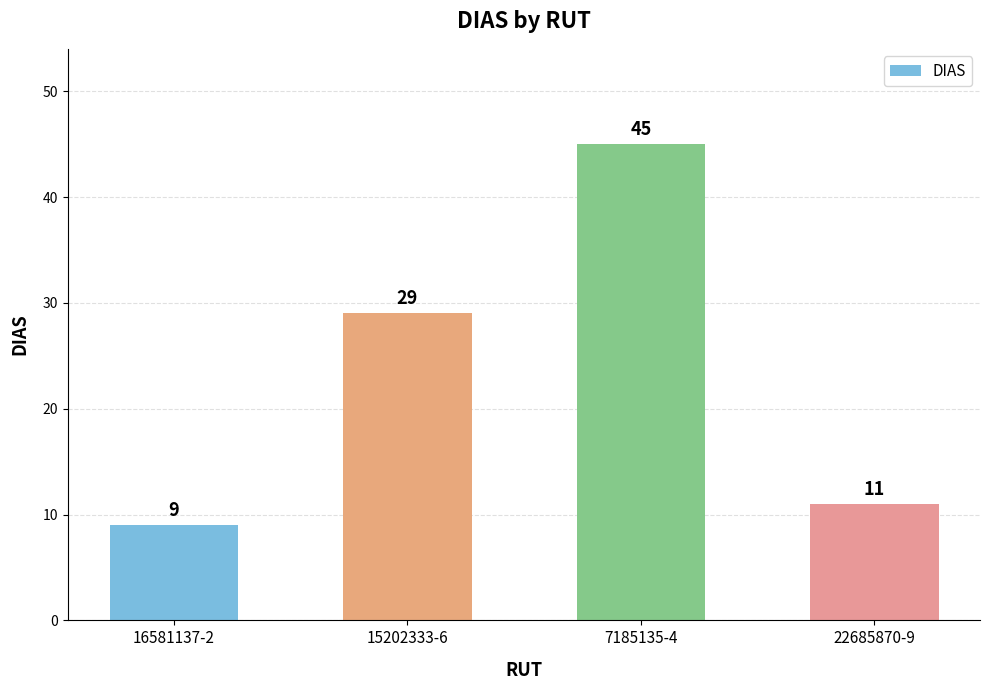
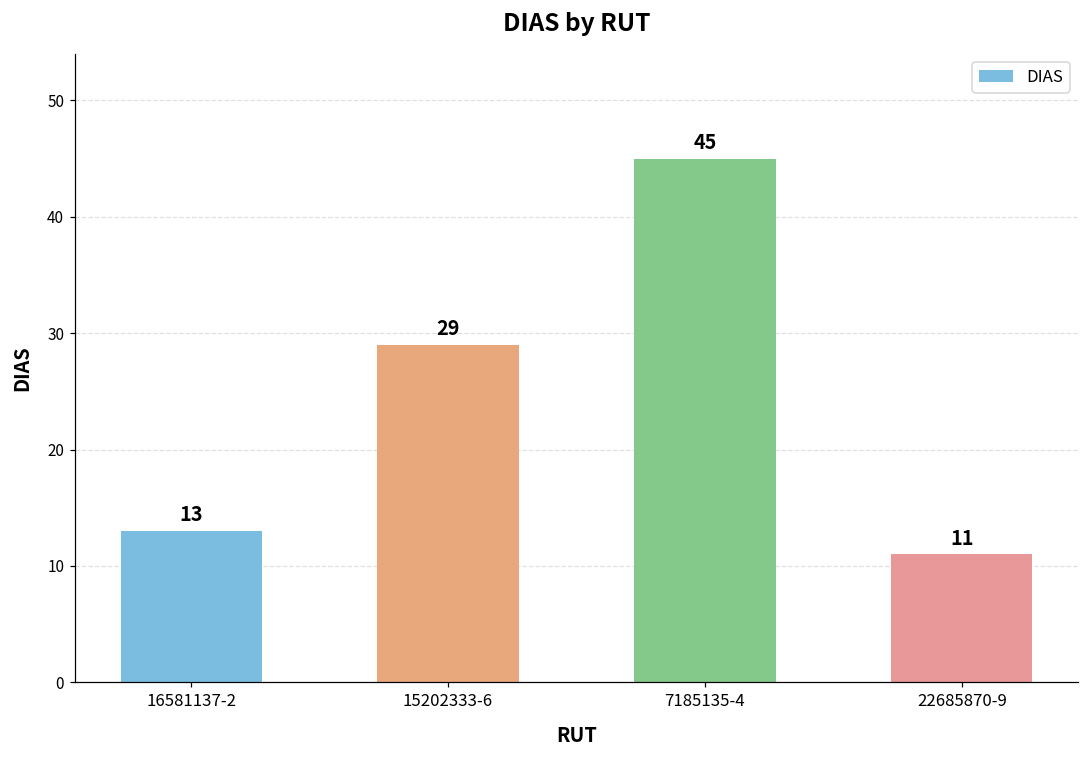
16581137-2: 9 -> 13
